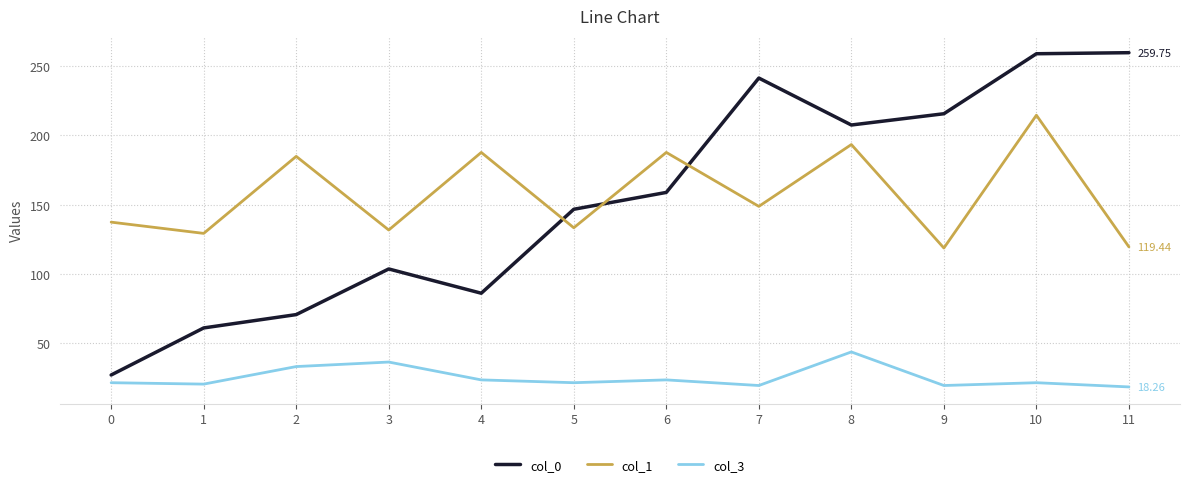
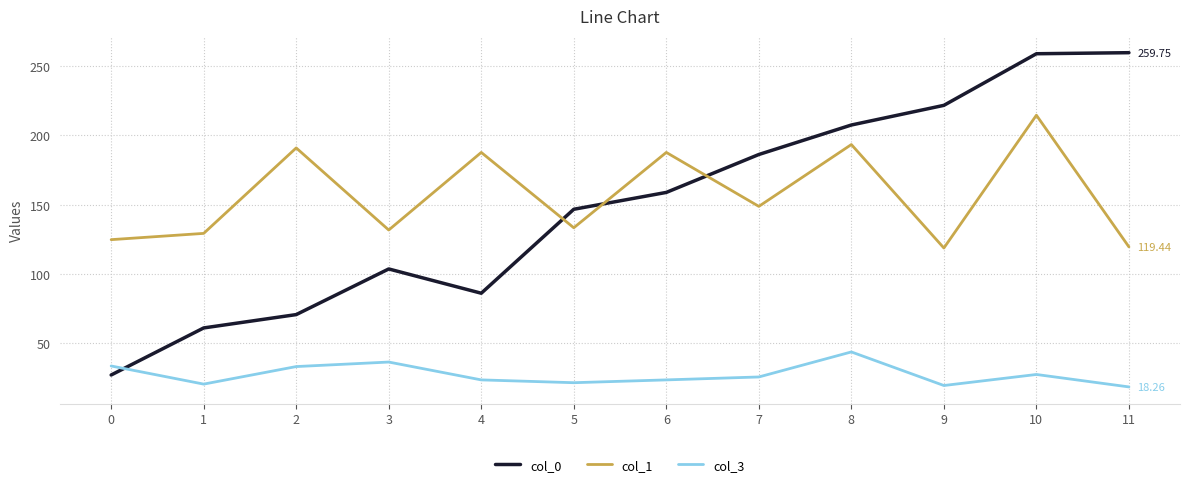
col_1, 0: 137 -> 125
col_3, 0: 21 -> 33
col_1, 2: 185 -> 191
col_0, 7: 241 -> 186
col_3, 7: 19 -> 25
col_0, 9: 216 -> 222
col_3, 10: 21 -> 27
